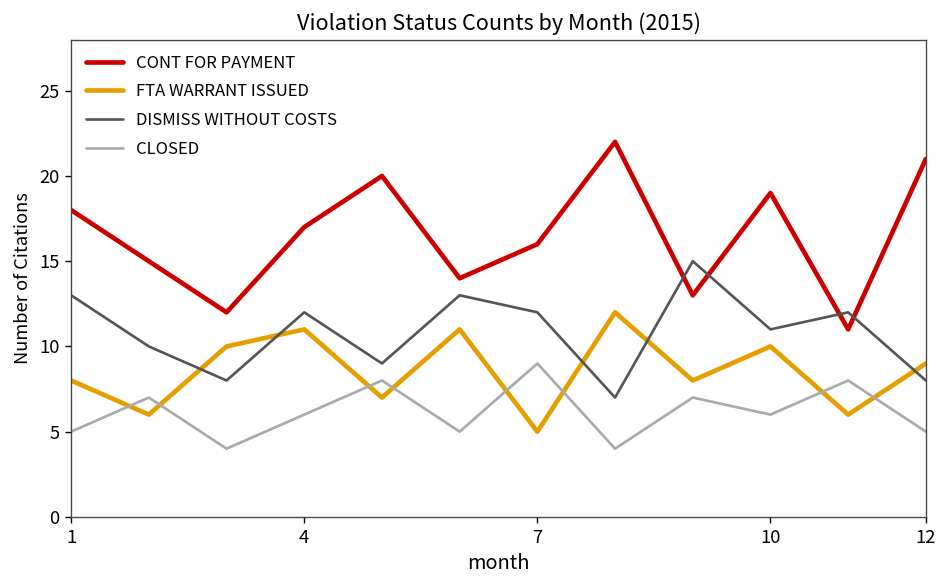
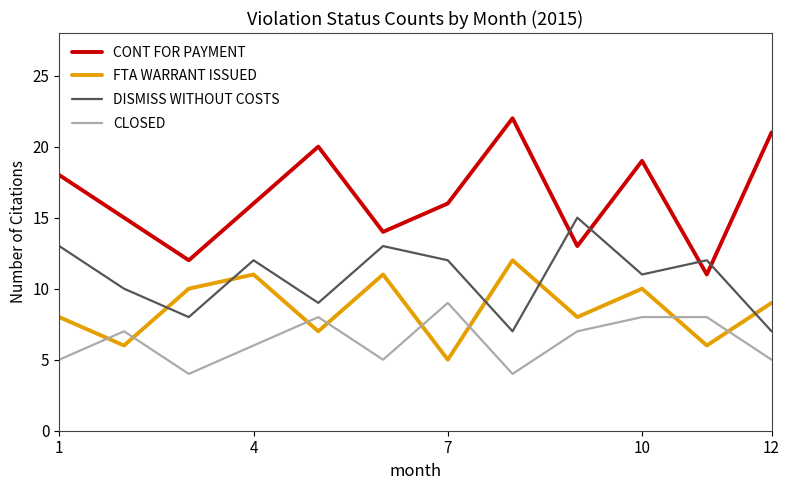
CONT FOR PAYMENT, 4: 17 -> 16
CLOSED, 10: 6 -> 8
DISMISS WITHOUT COSTS, 12: 8 -> 7
